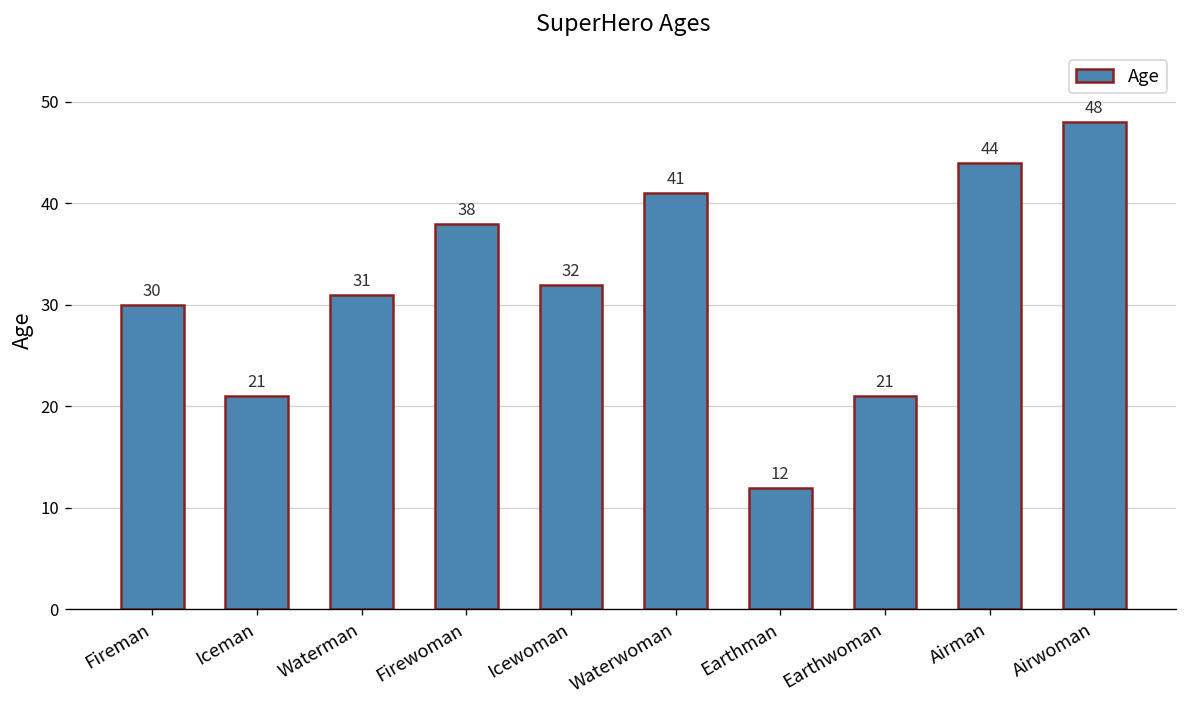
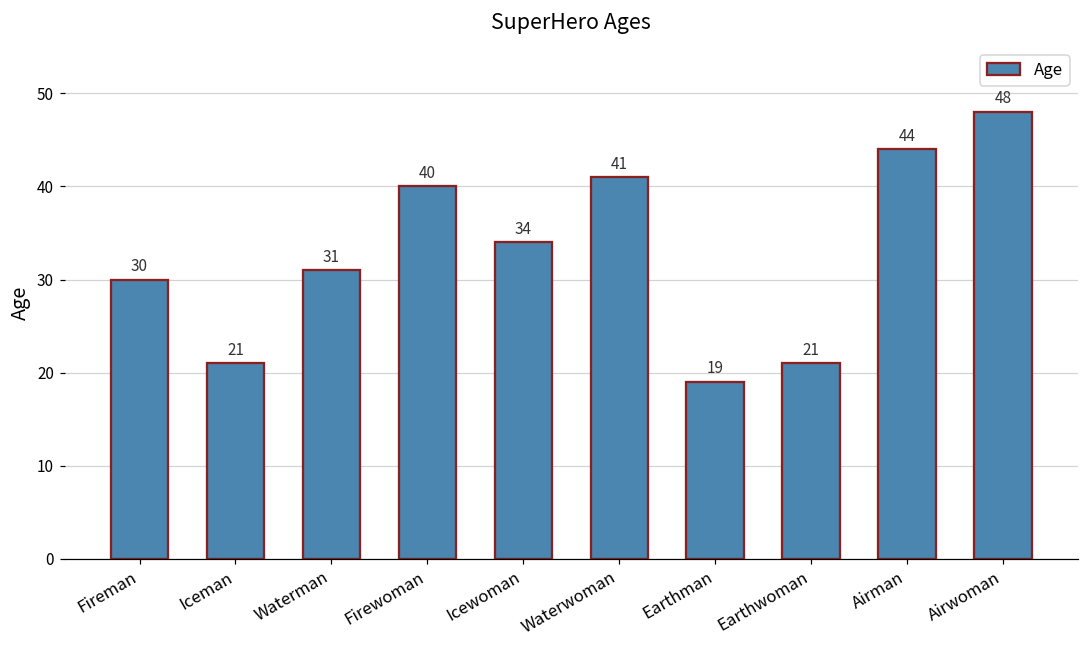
Firewoman: 38 -> 40
Icewoman: 32 -> 34
Earthman: 12 -> 19
